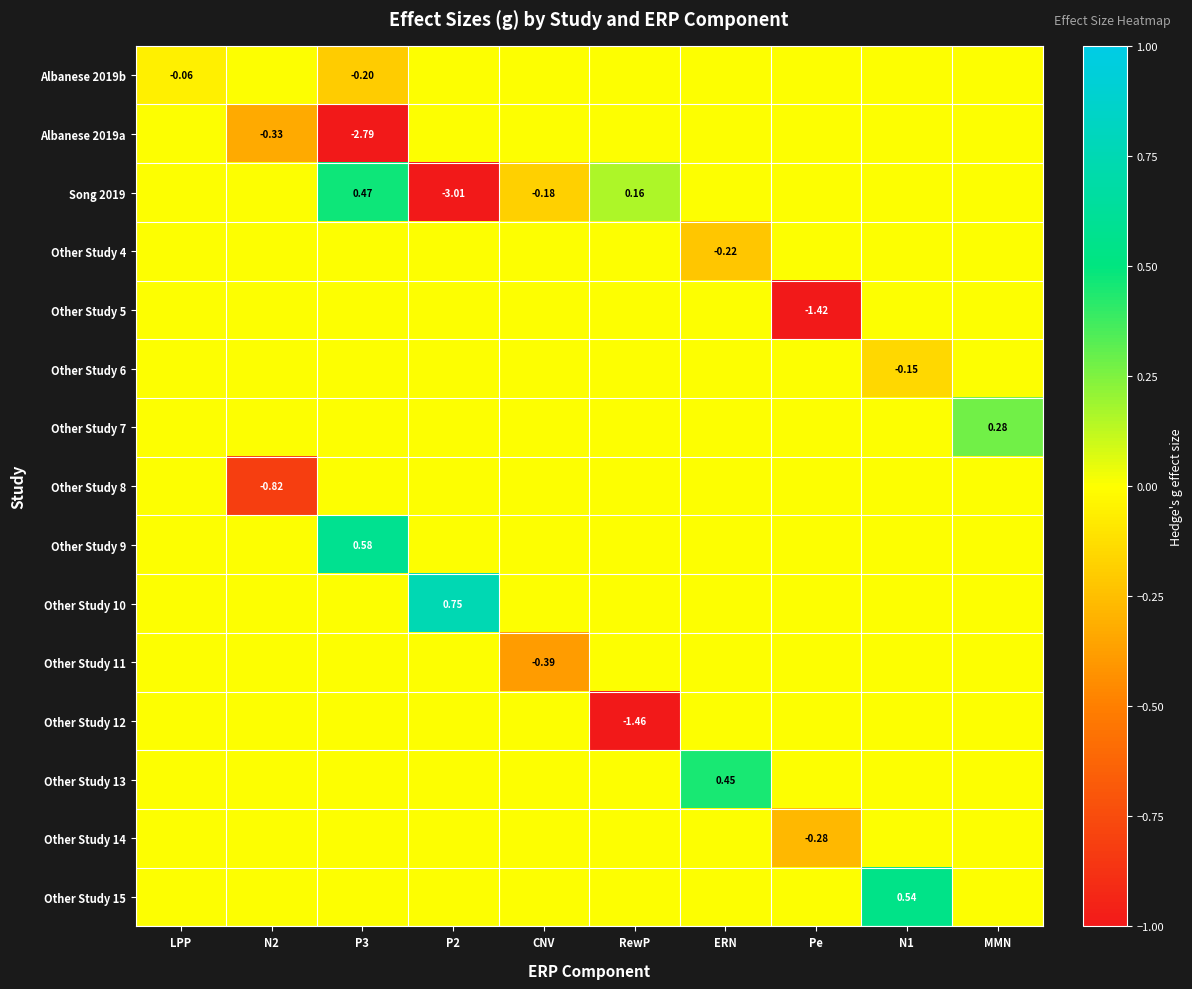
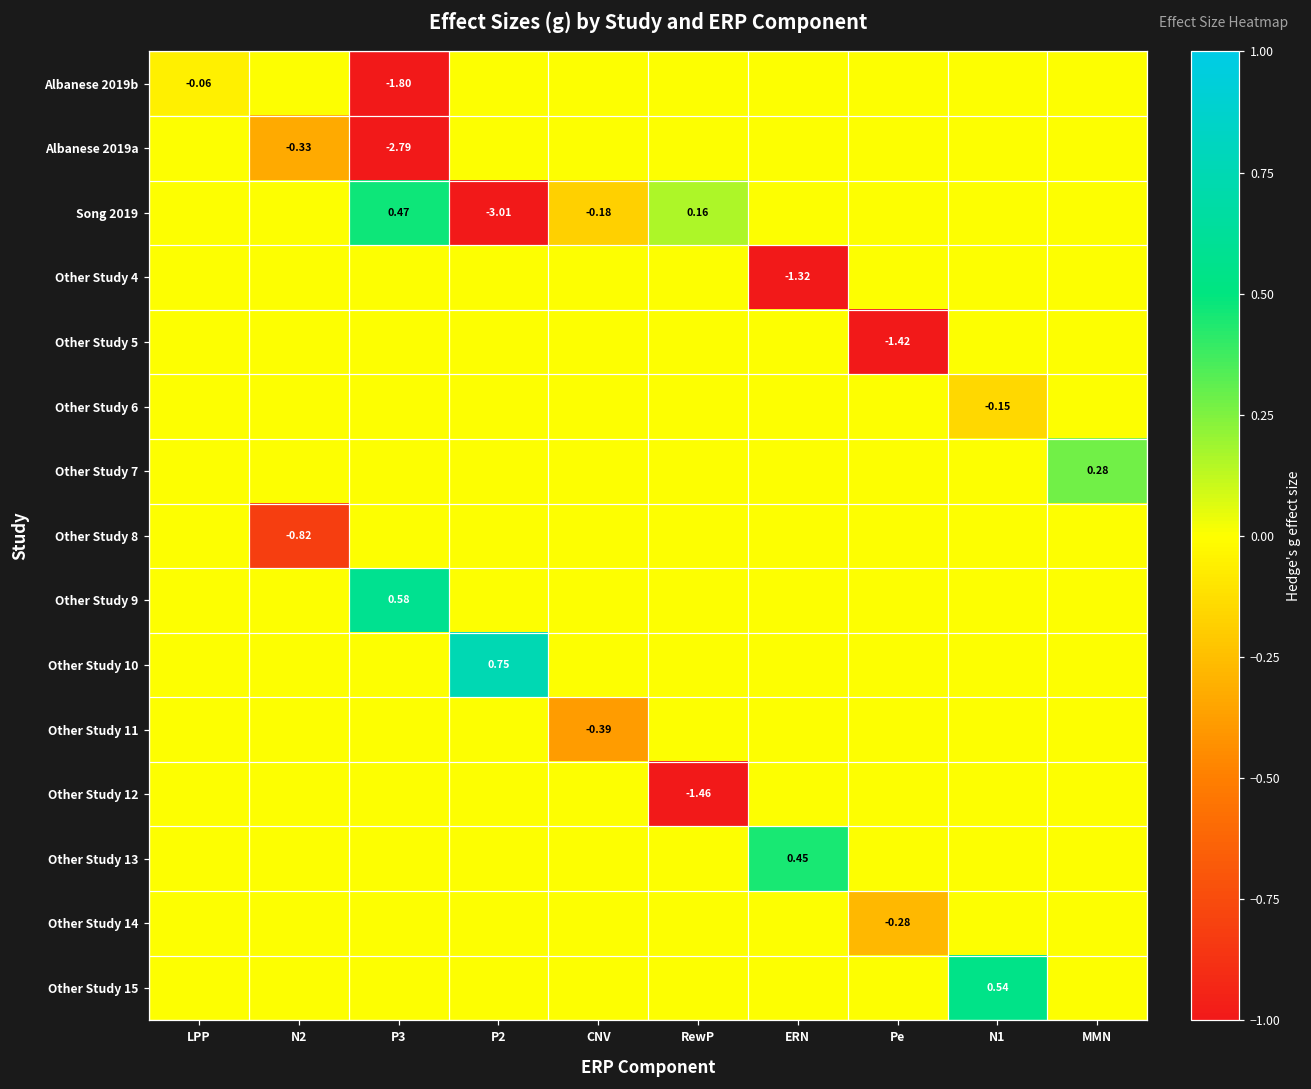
Albanese 2019b, P3: -0.20 -> -1.80
Other Study 4, ERN: -0.22 -> -1.32
